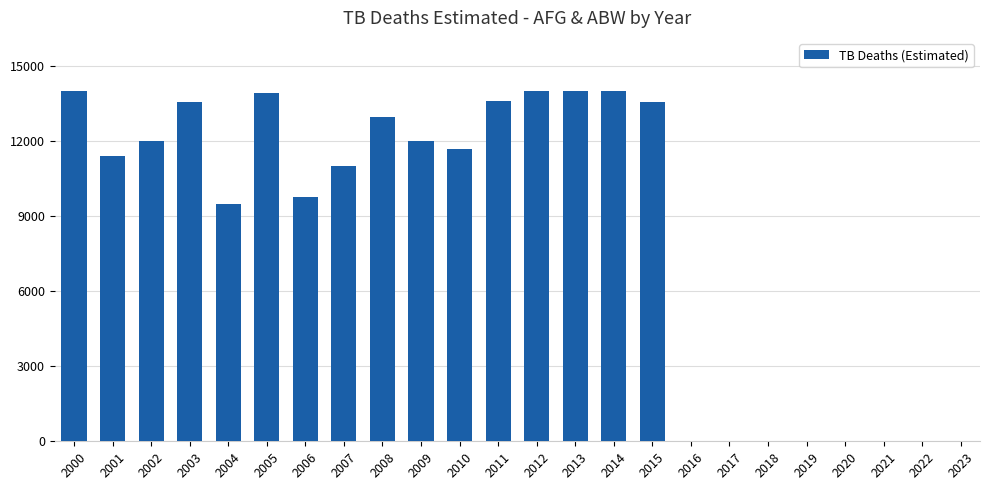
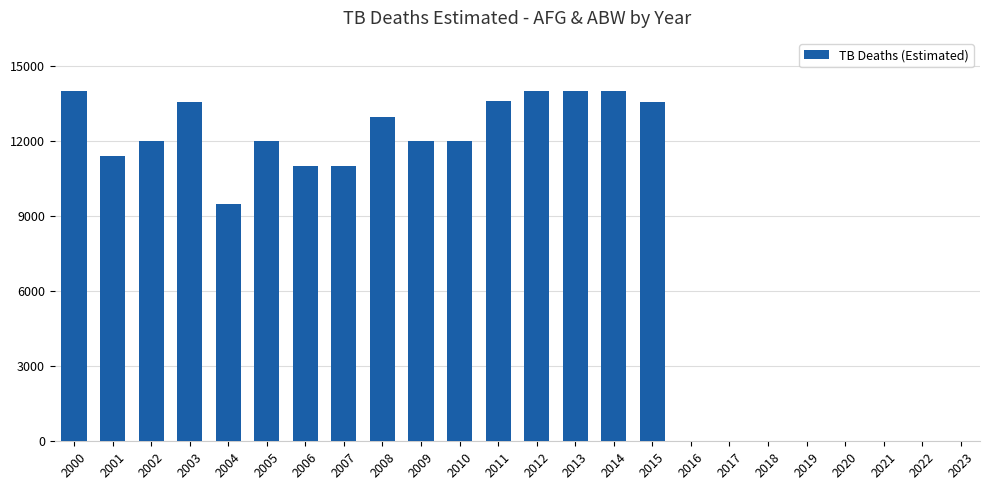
2005: 13900 -> 12000
2006: 9800 -> 11000
2010: 11700 -> 12000
